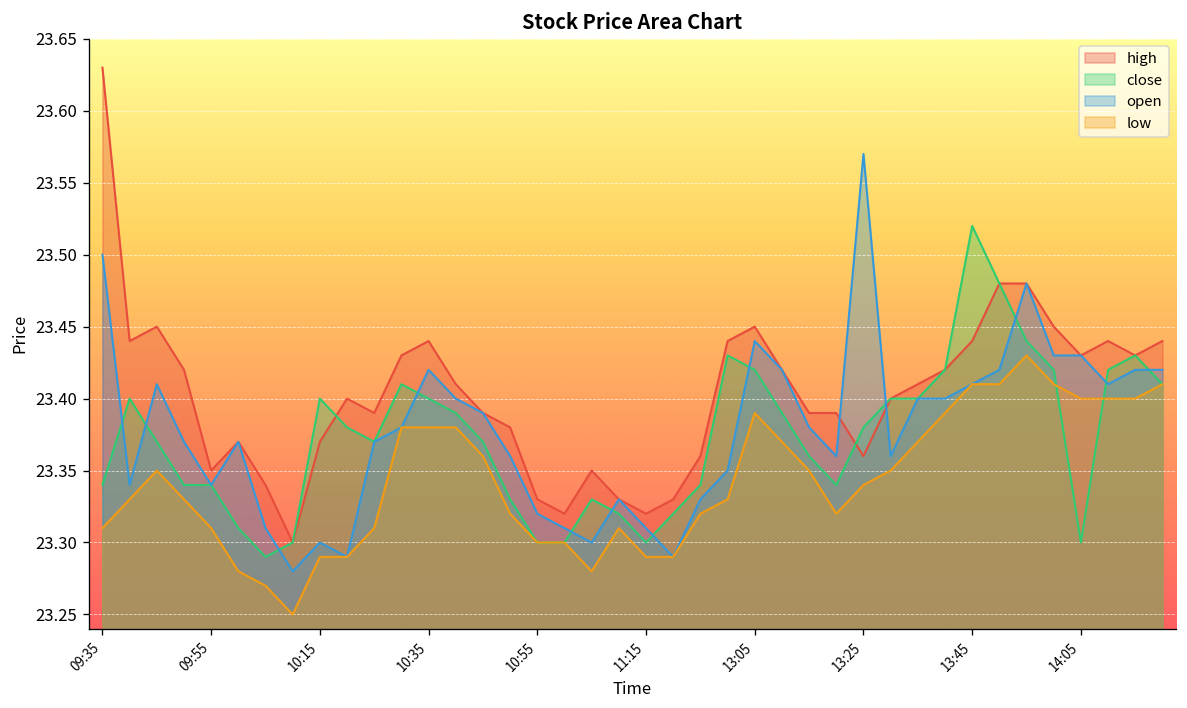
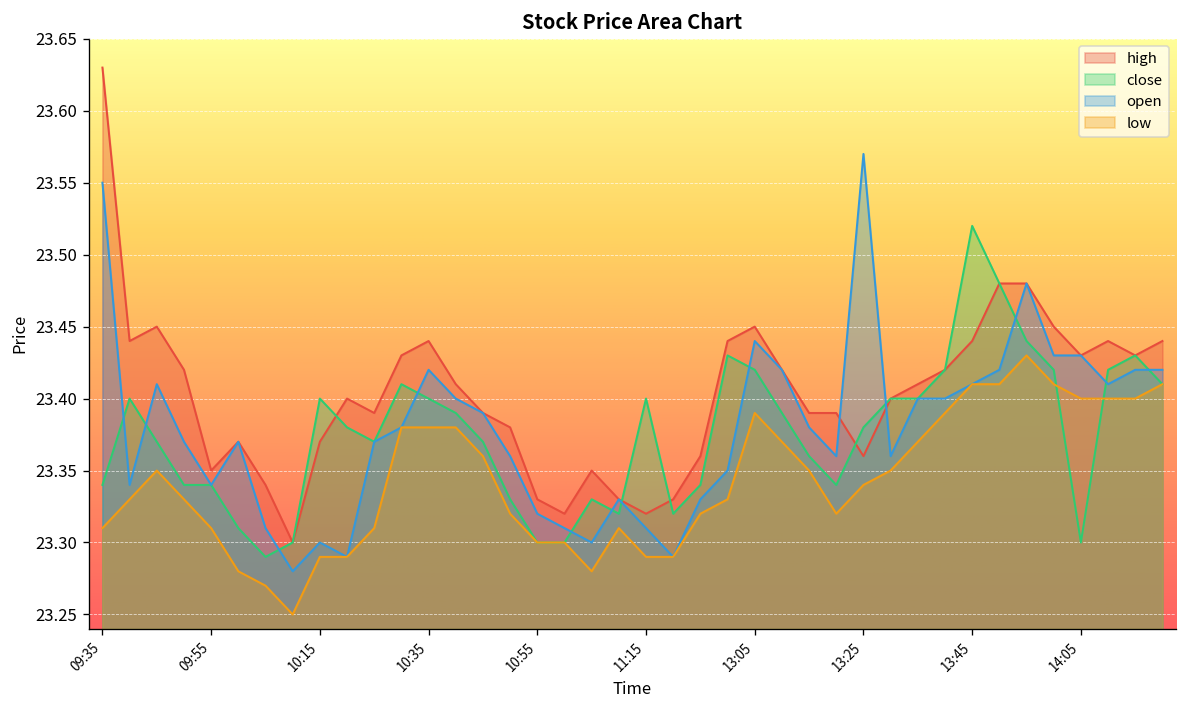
open, 09:35: 23.50 -> 23.55
close, 11:15: 23.3 -> 23.4
